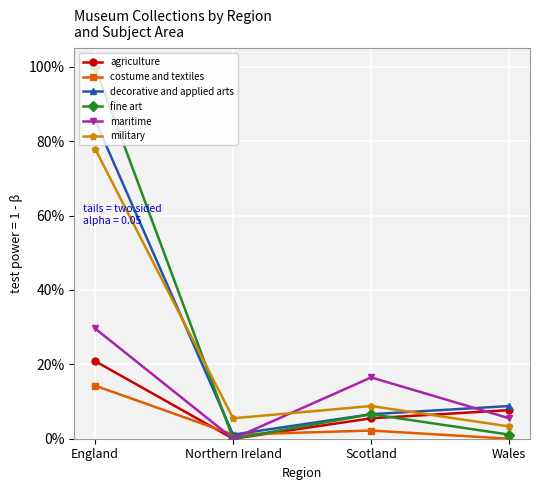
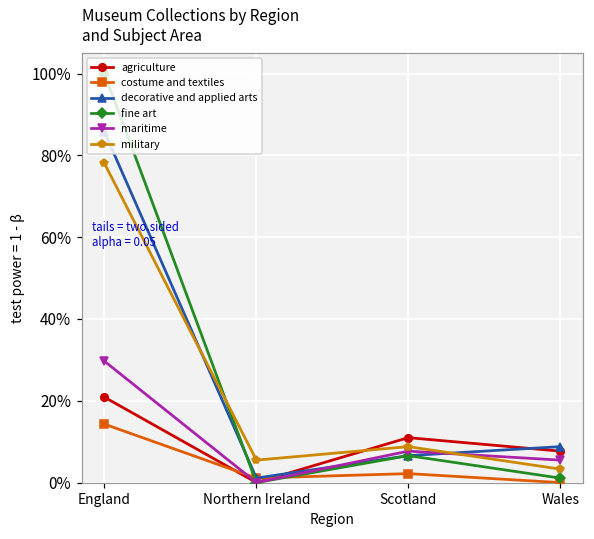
agriculture, Scotland: 5% -> 11%
maritime, Scotland: 16% -> 8%
